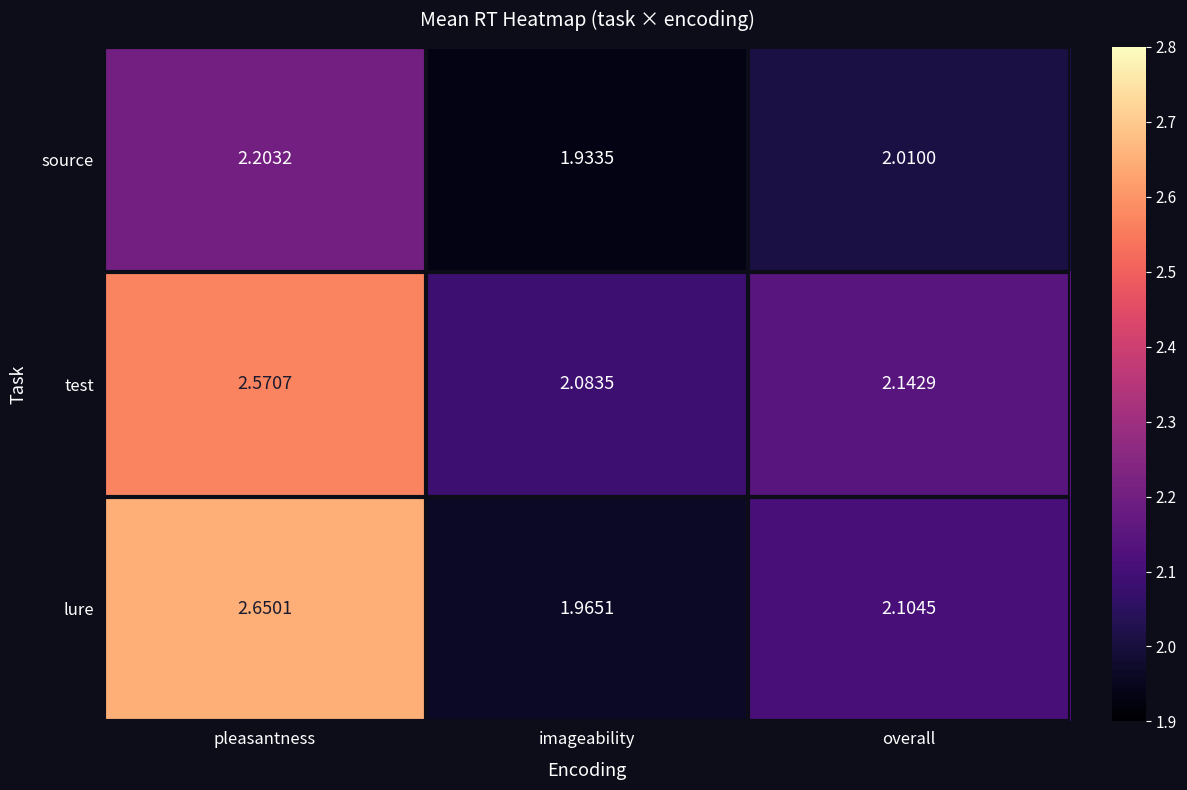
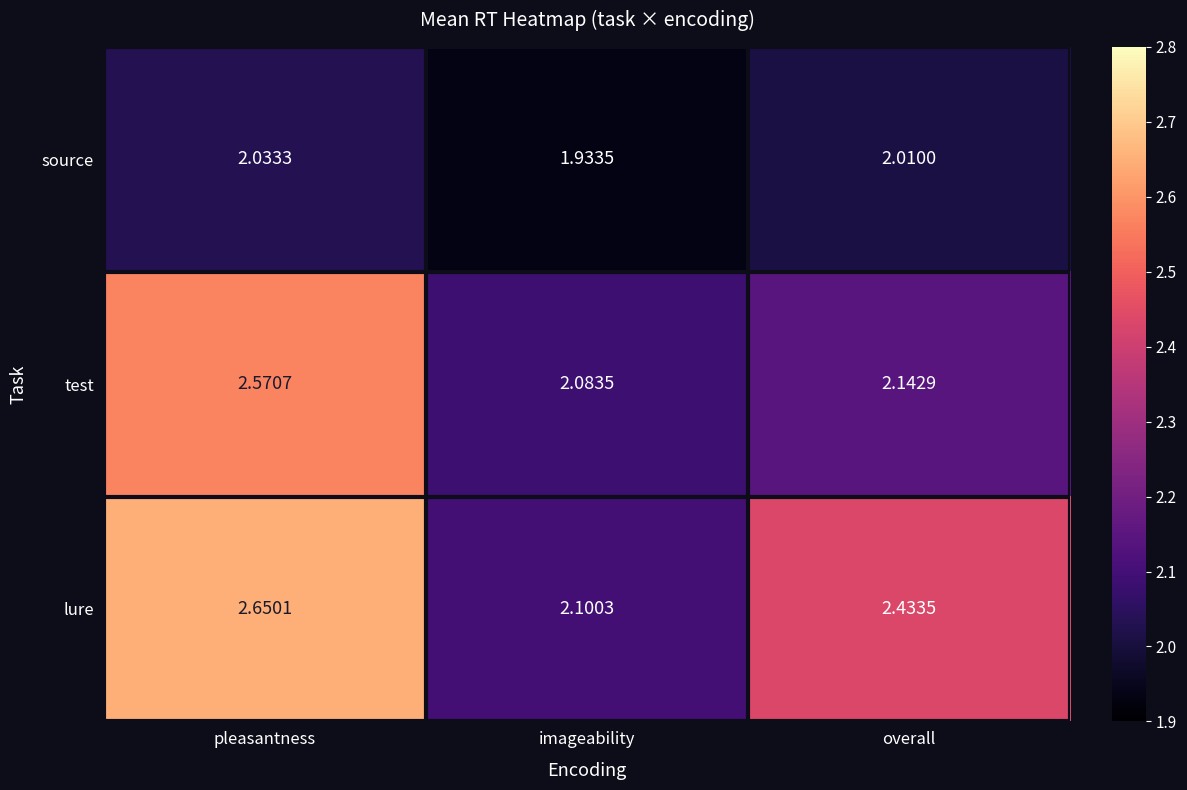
source, pleasantness: 2.2032 -> 2.0333
lure, imageability: 1.9651 -> 2.1003
lure, overall: 2.1045 -> 2.4335
